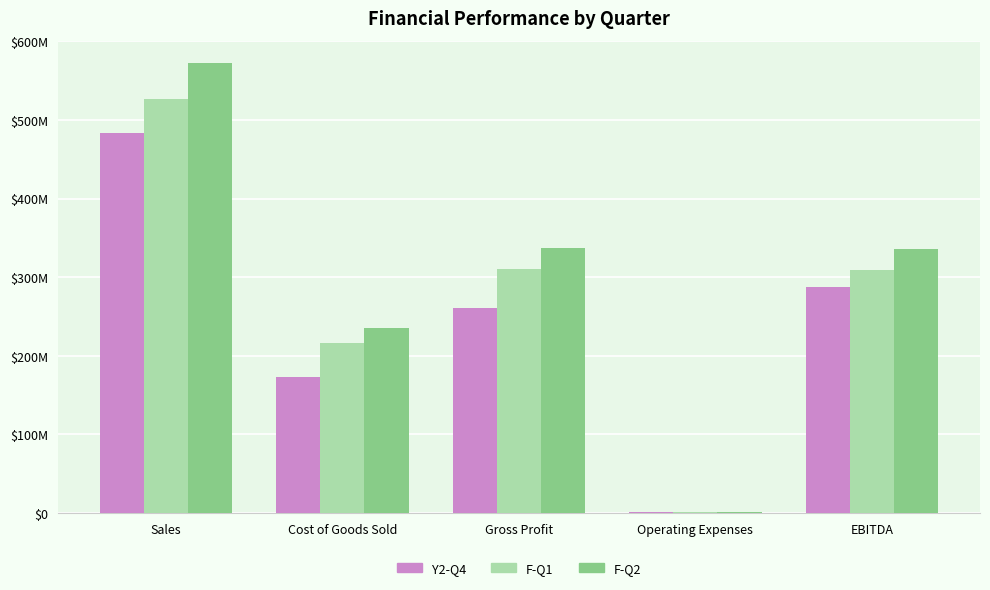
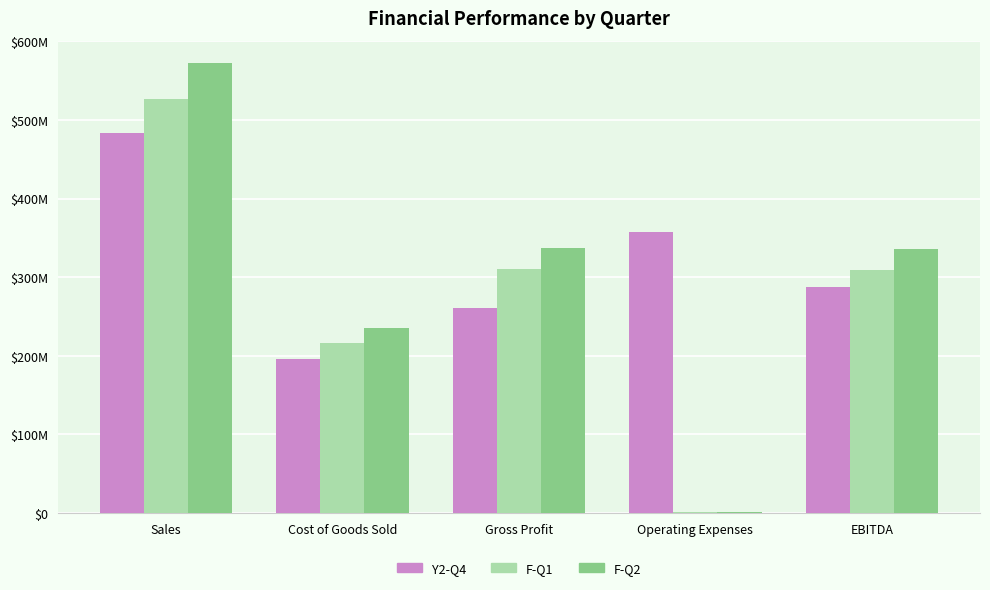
Y2-Q4, Cost of Goods Sold: $170000000 -> $200000000
Y2-Q4, Operating Expenses: $0 -> $360000000
